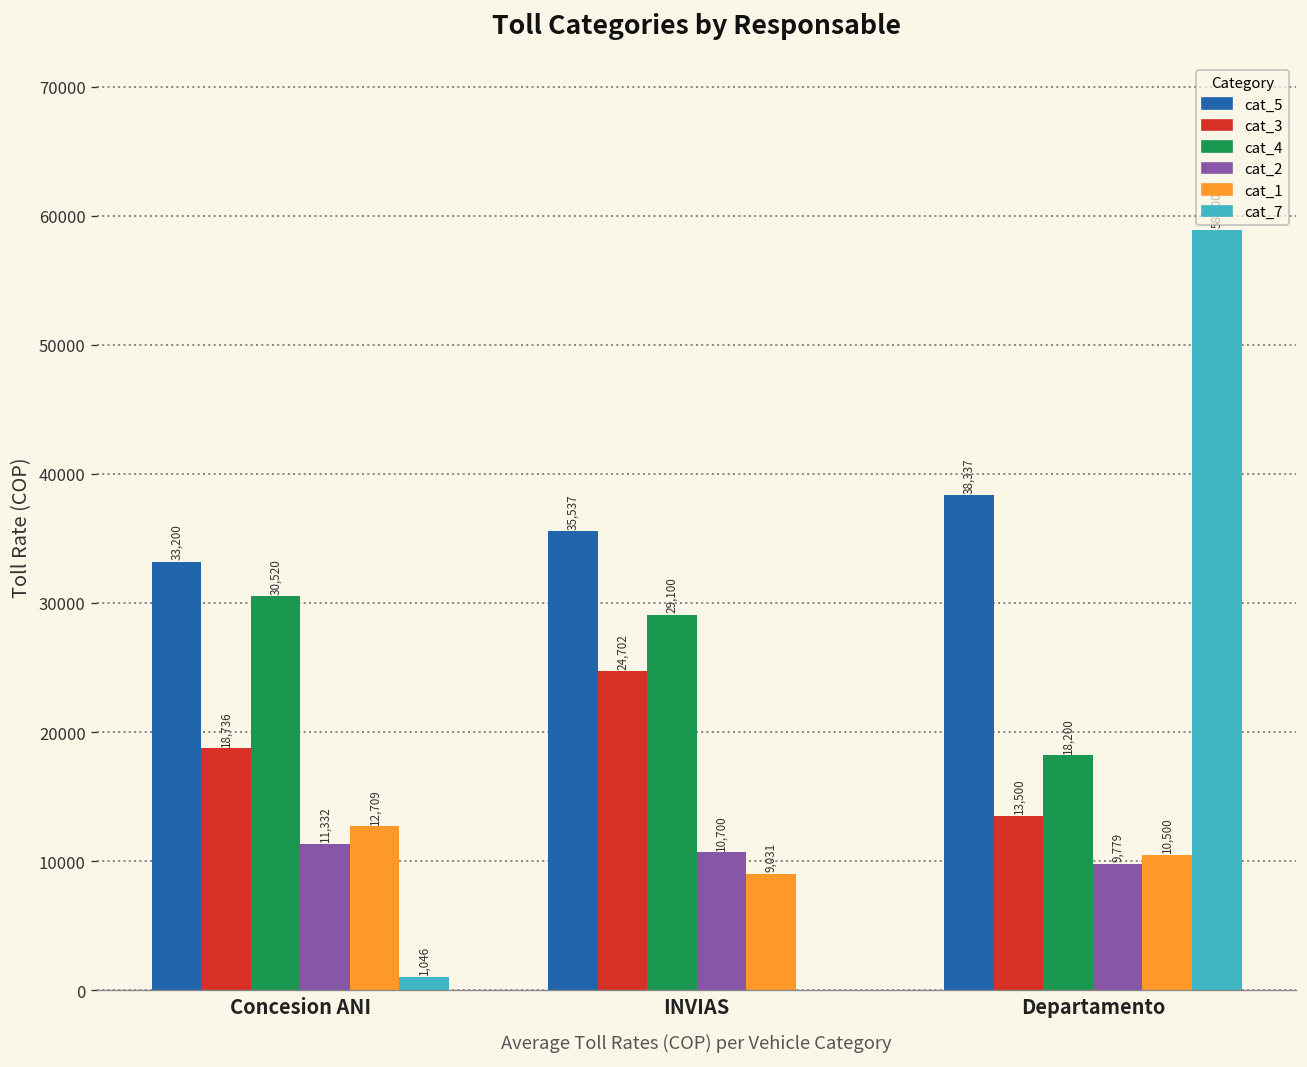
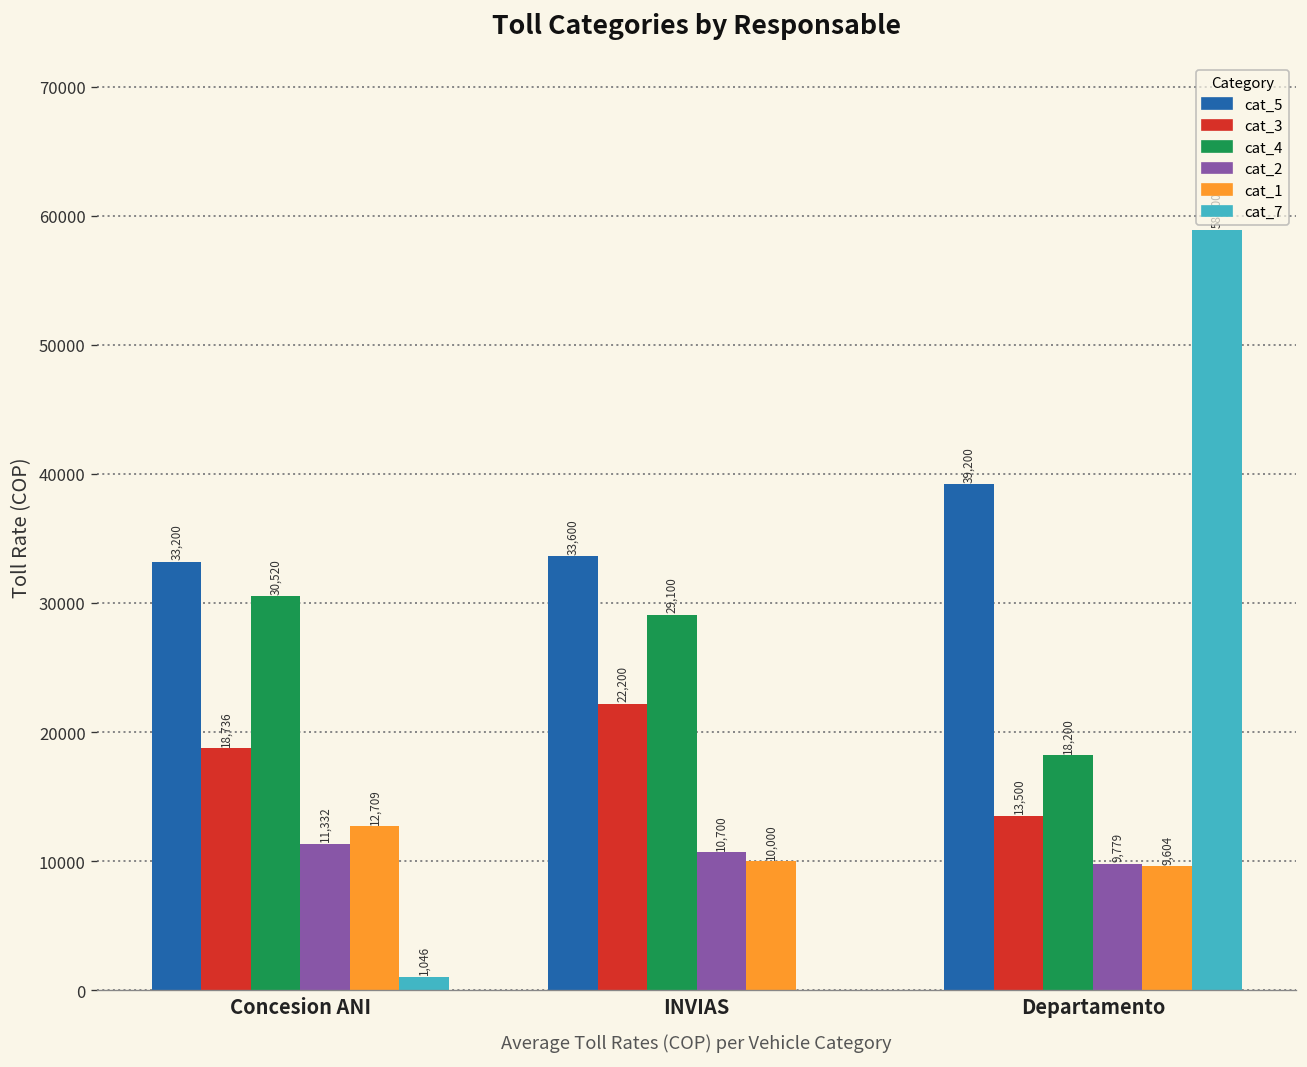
cat_5, INVIAS: 35,537 -> 33,600
cat_3, INVIAS: 24,702 -> 22,200
cat_1, INVIAS: 9,031 -> 10,000
cat_5, Departamento: 38,337 -> 39,200
cat_1, Departamento: 10,500 -> 9,604
